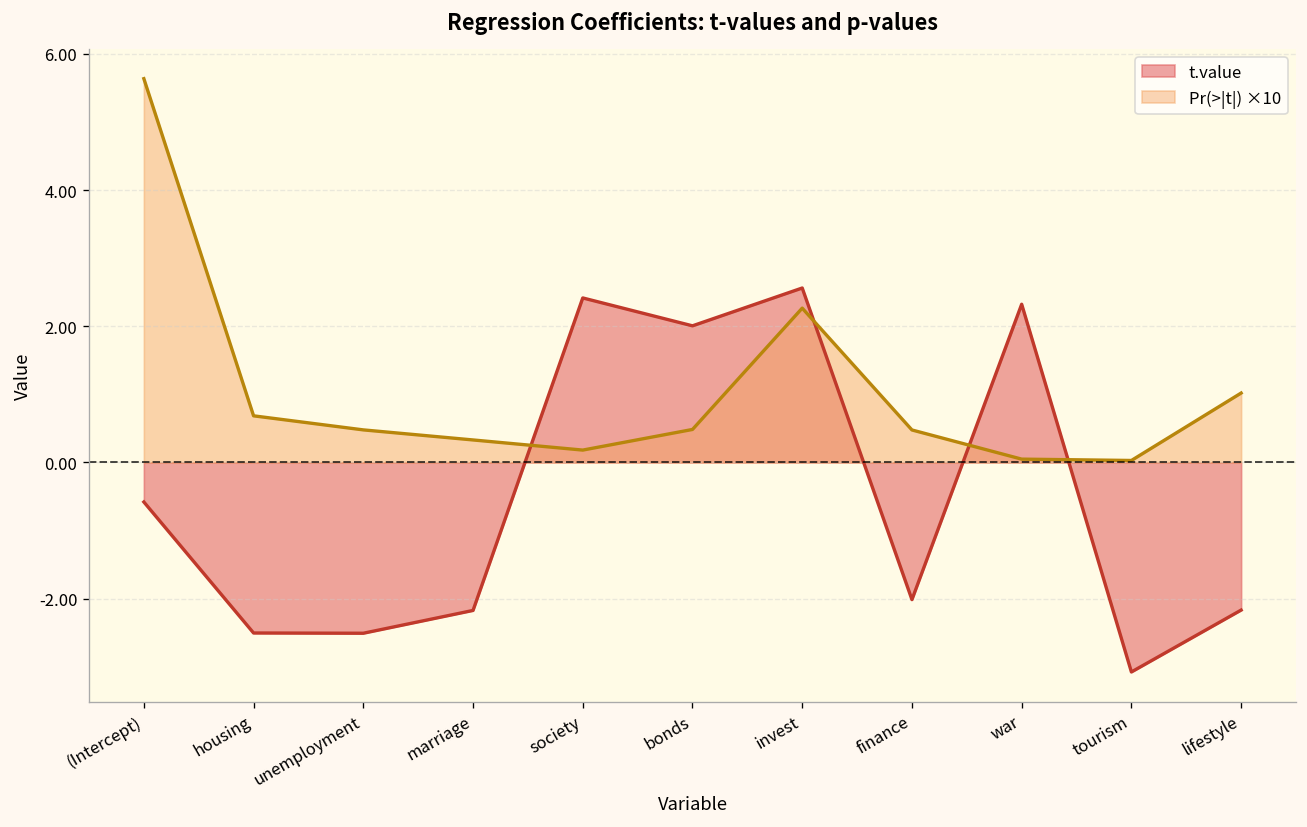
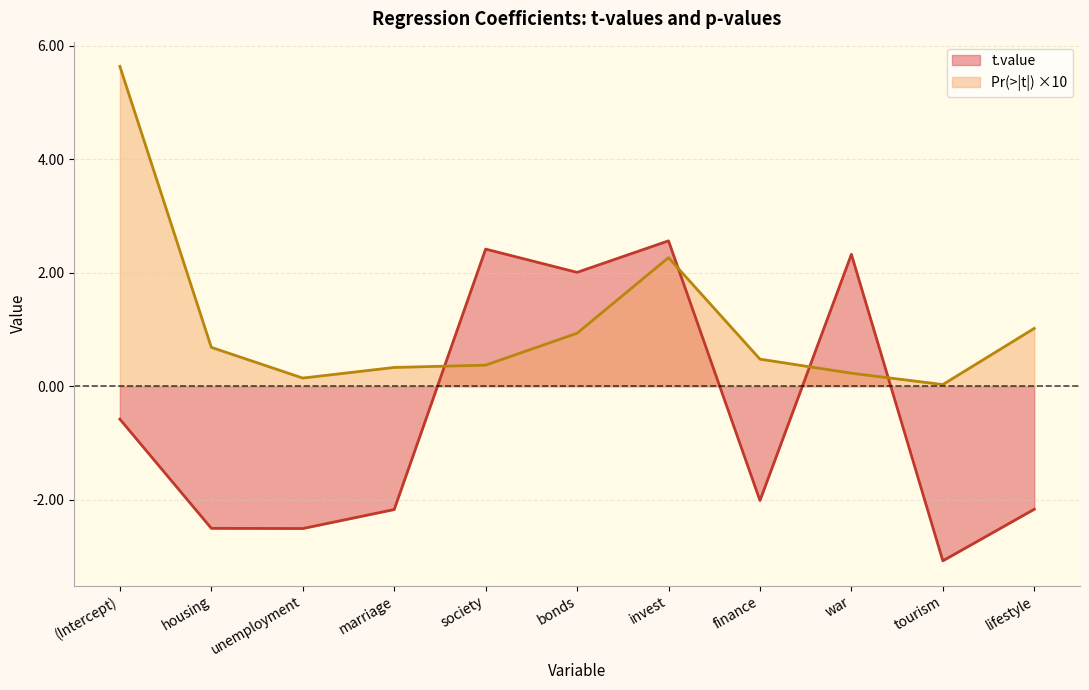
Pr(>|t|) ×10, unemployment: 0.5 -> 0.1
Pr(>|t|) ×10, society: 0.2 -> 0.4
Pr(>|t|) ×10, bonds: 0.5 -> 0.9
Pr(>|t|) ×10, war: 0.0 -> 0.2
